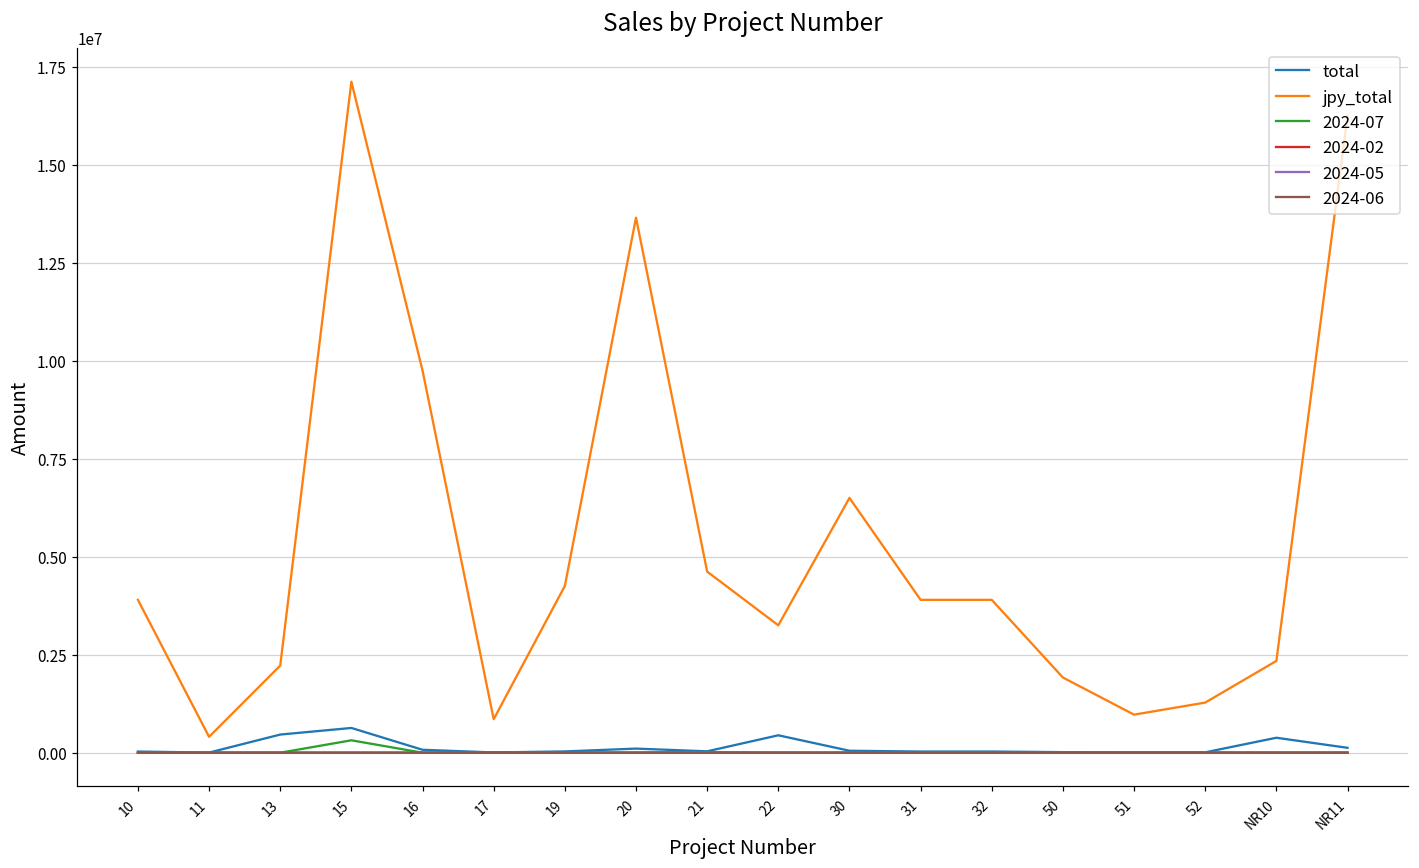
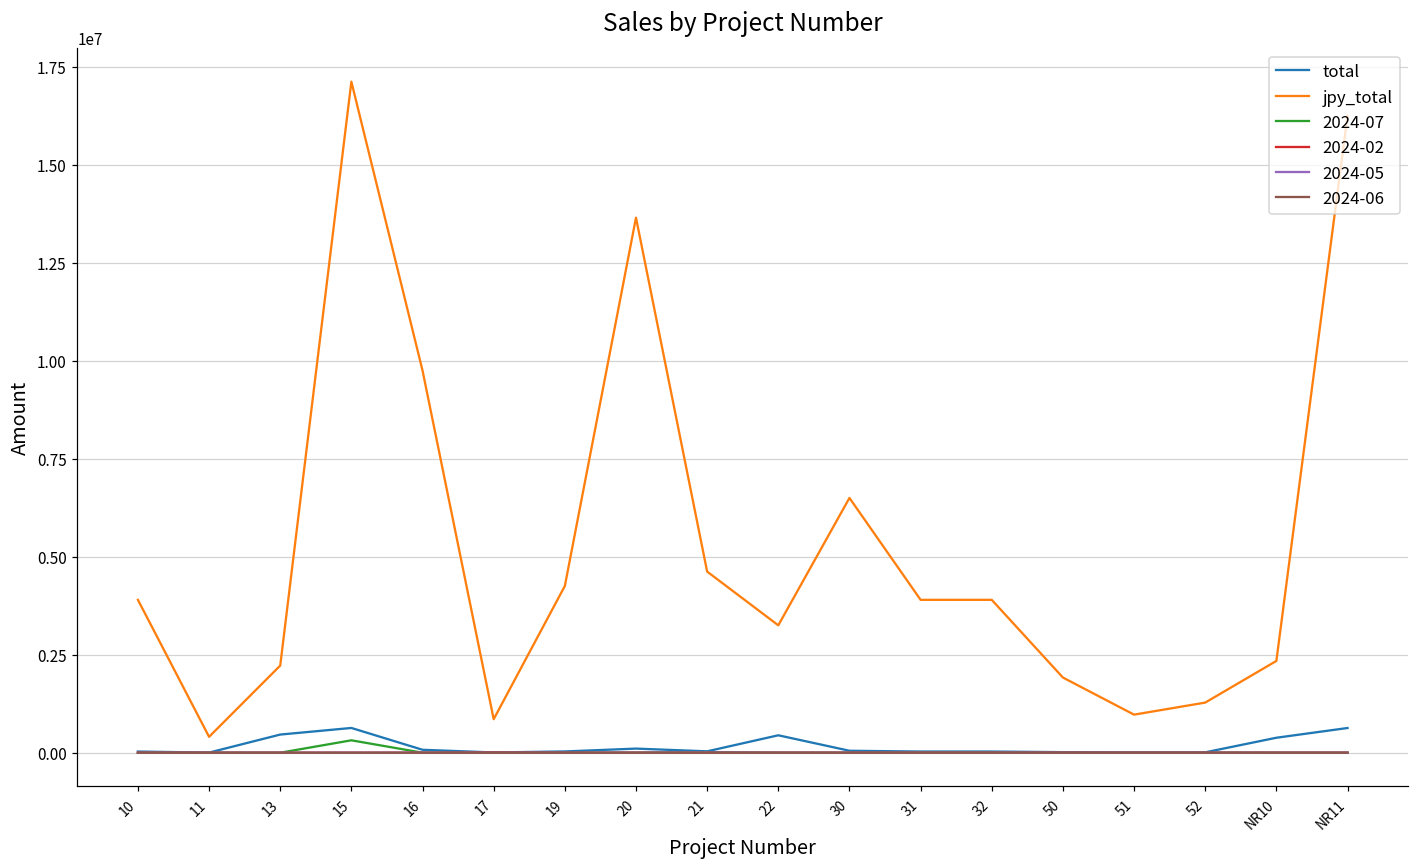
total, NR11: 100000 -> 600000
